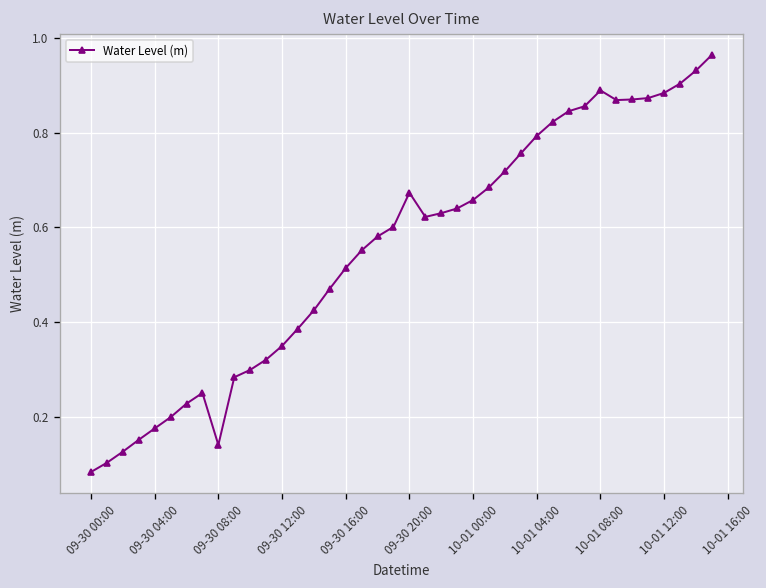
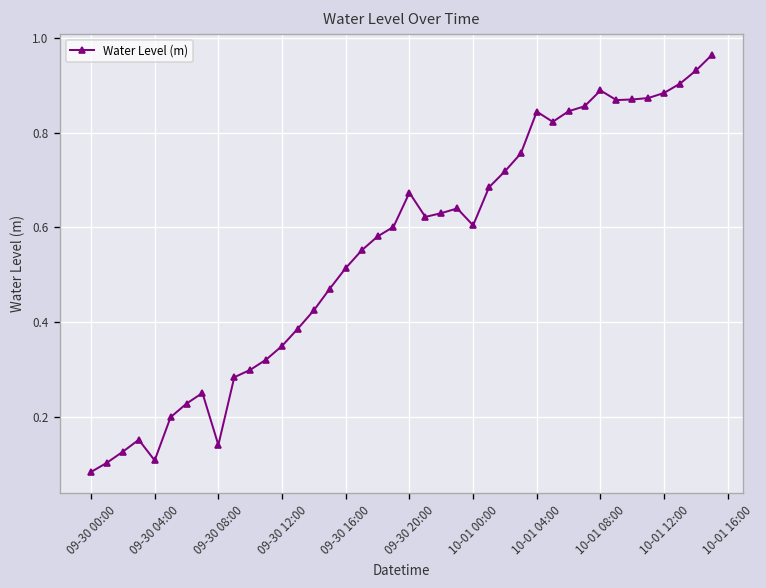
09-30 04:00: 0.17 -> 0.11
10-01 00:00: 0.66 -> 0.60
10-01 04:00: 0.79 -> 0.84
